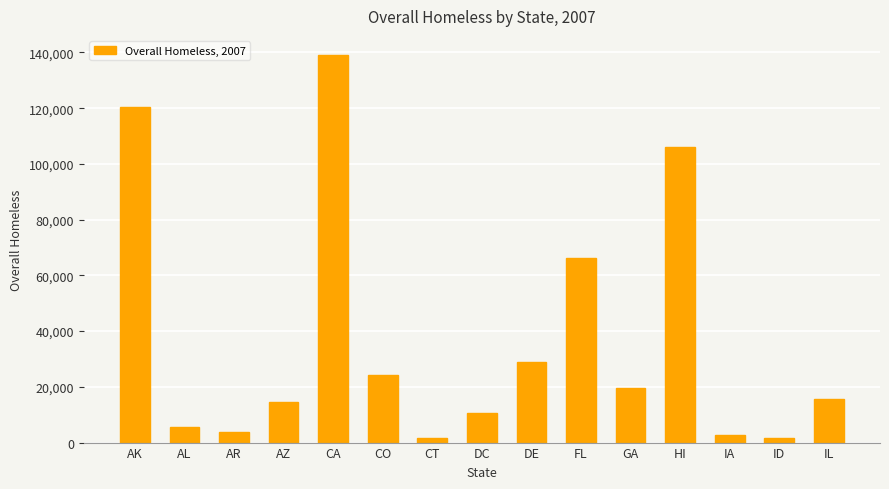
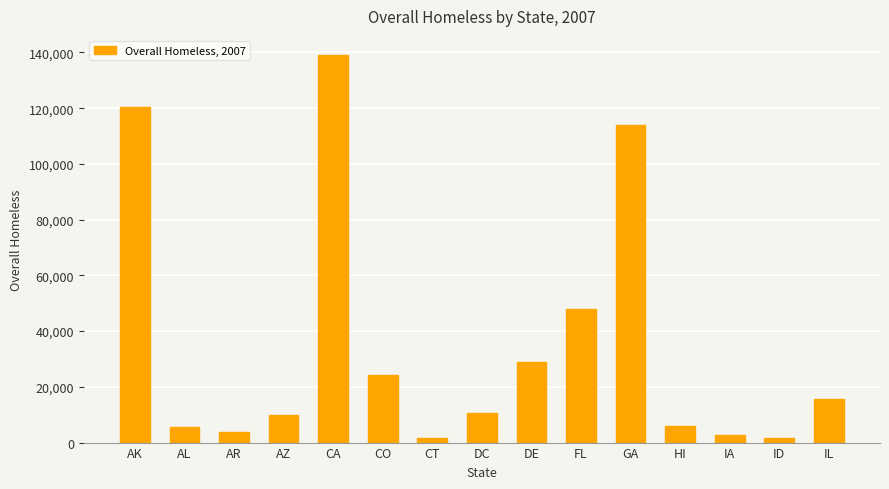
AZ: 15,000 -> 10,000
FL: 66,000 -> 48,000
GA: 20,000 -> 114,000
HI: 106,000 -> 6,000
